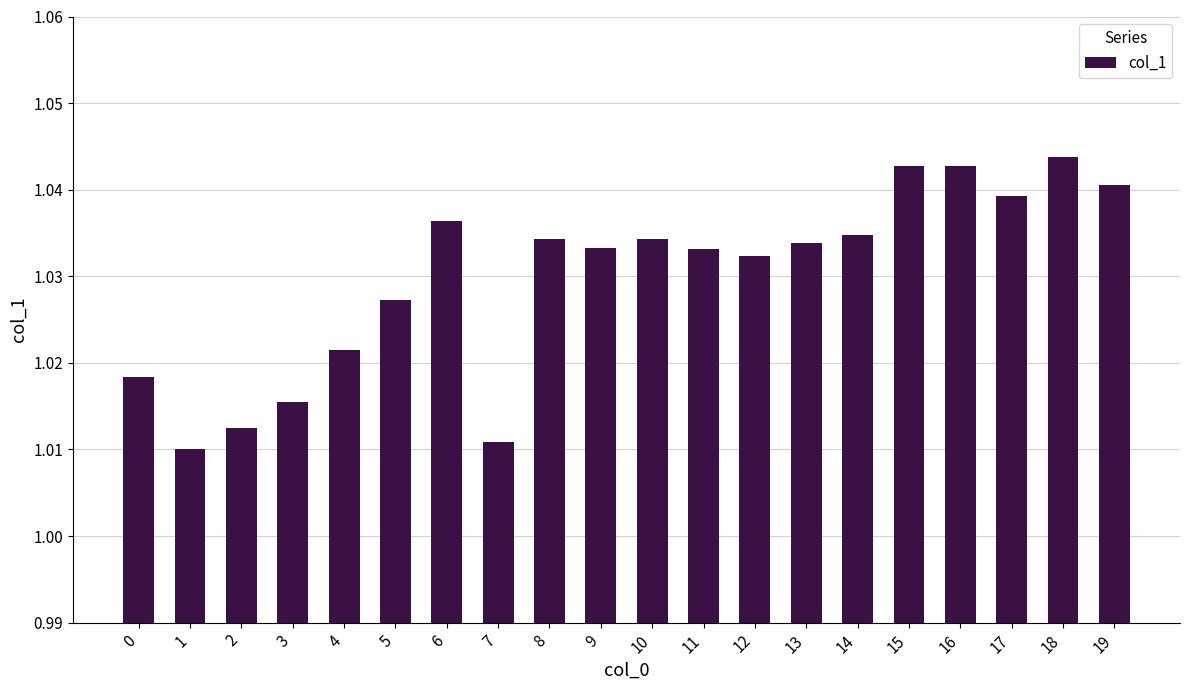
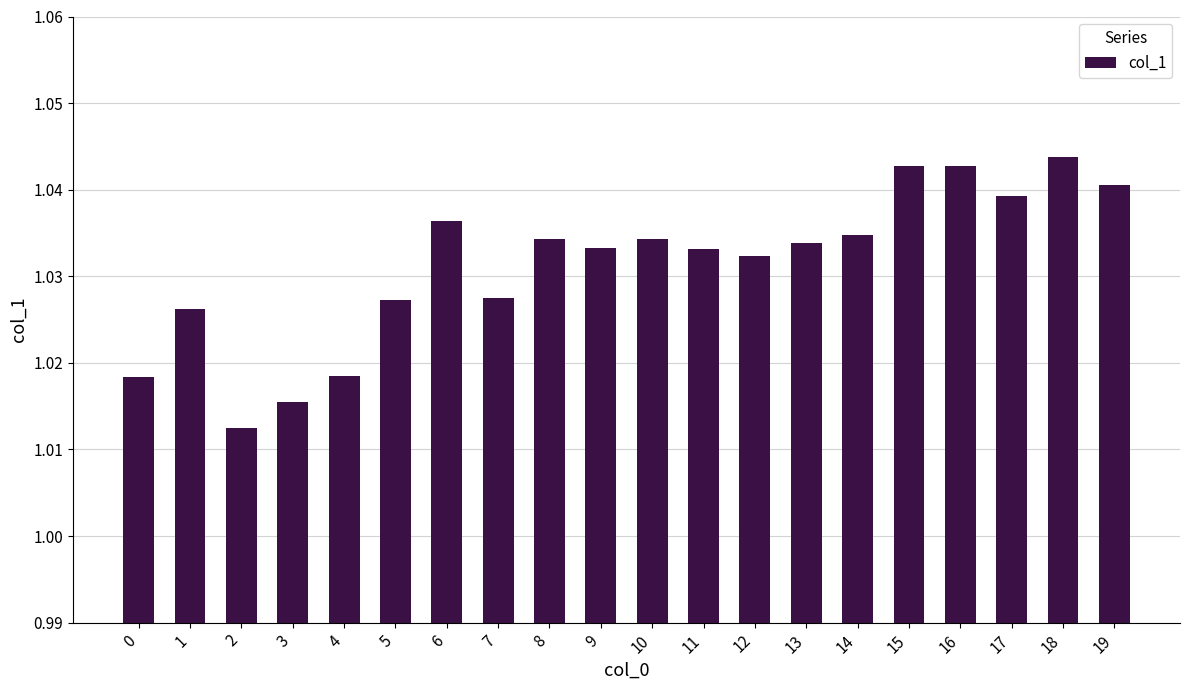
1: 1.010 -> 1.026
4: 1.021 -> 1.018
7: 1.011 -> 1.027
